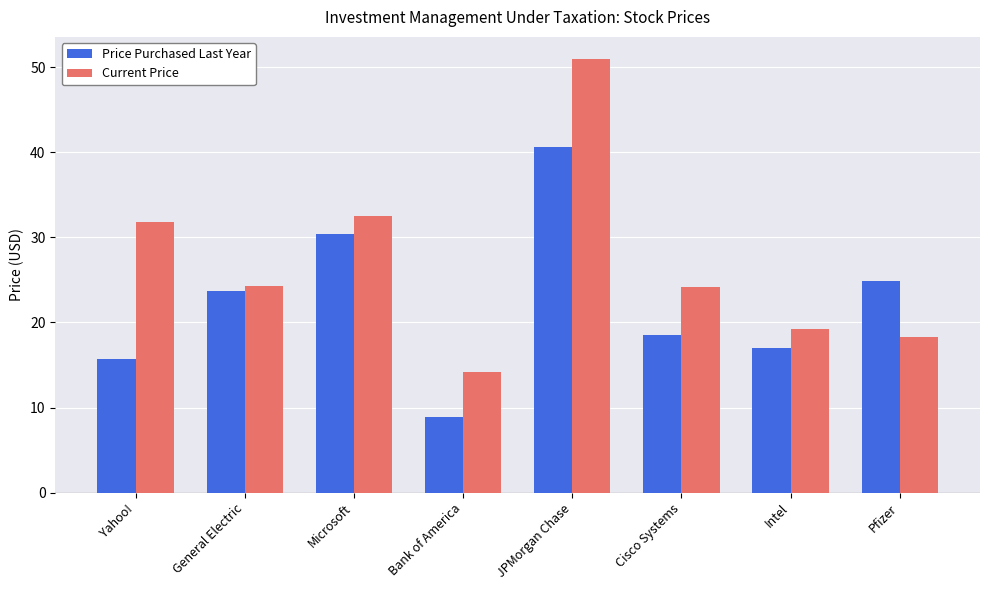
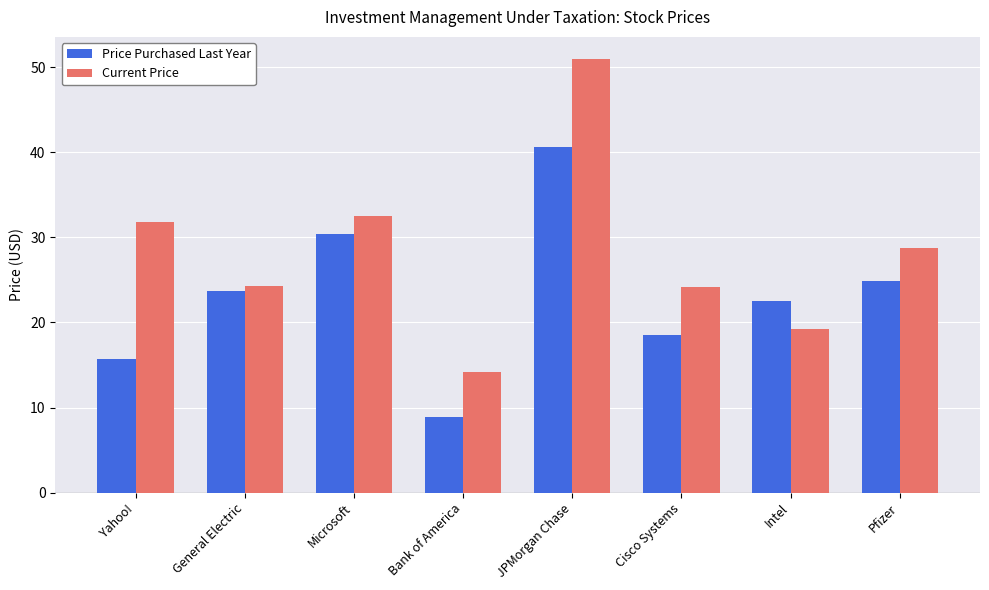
Price Purchased Last Year, Intel: 17 -> 23
Current Price, Pfizer: 18 -> 29
